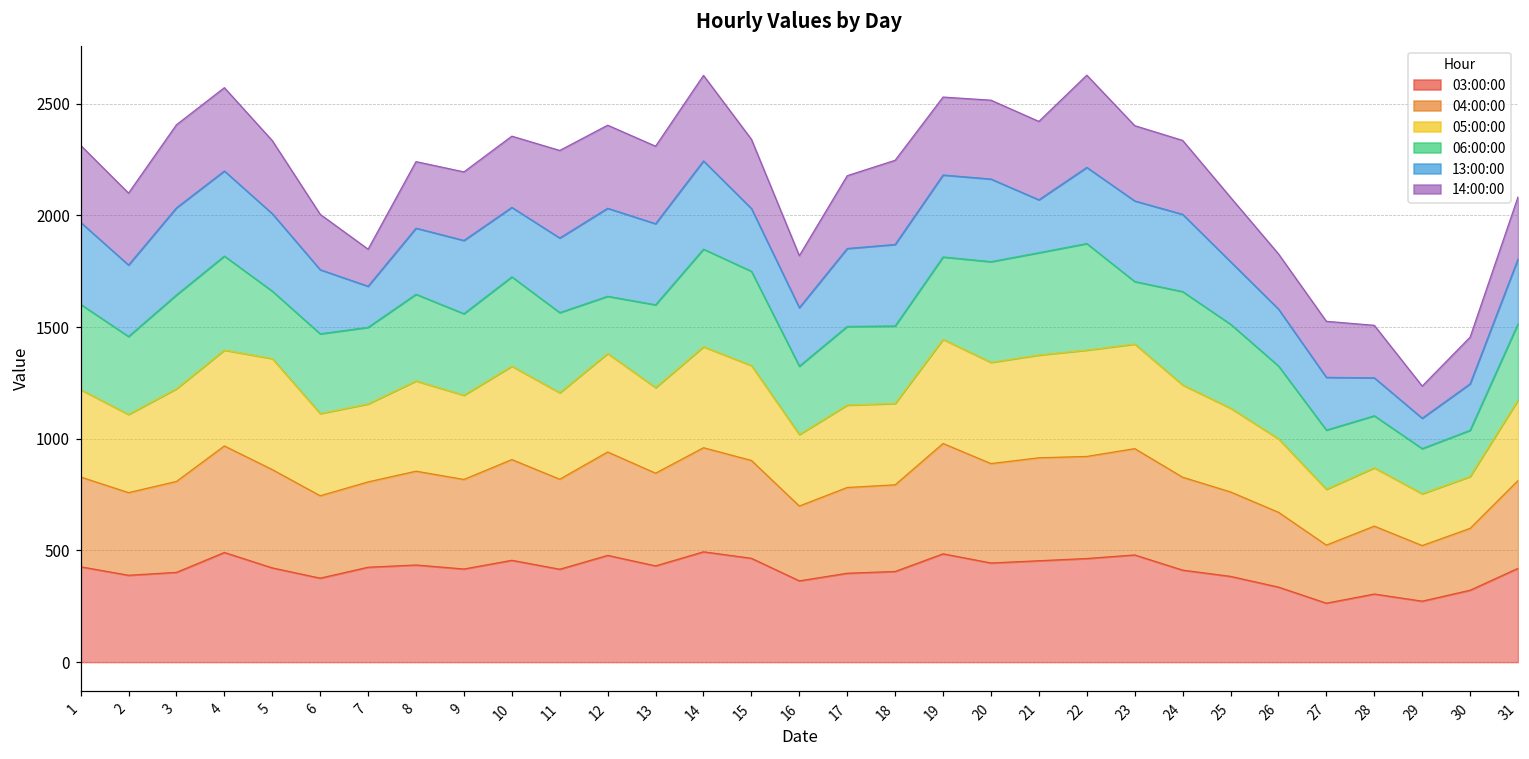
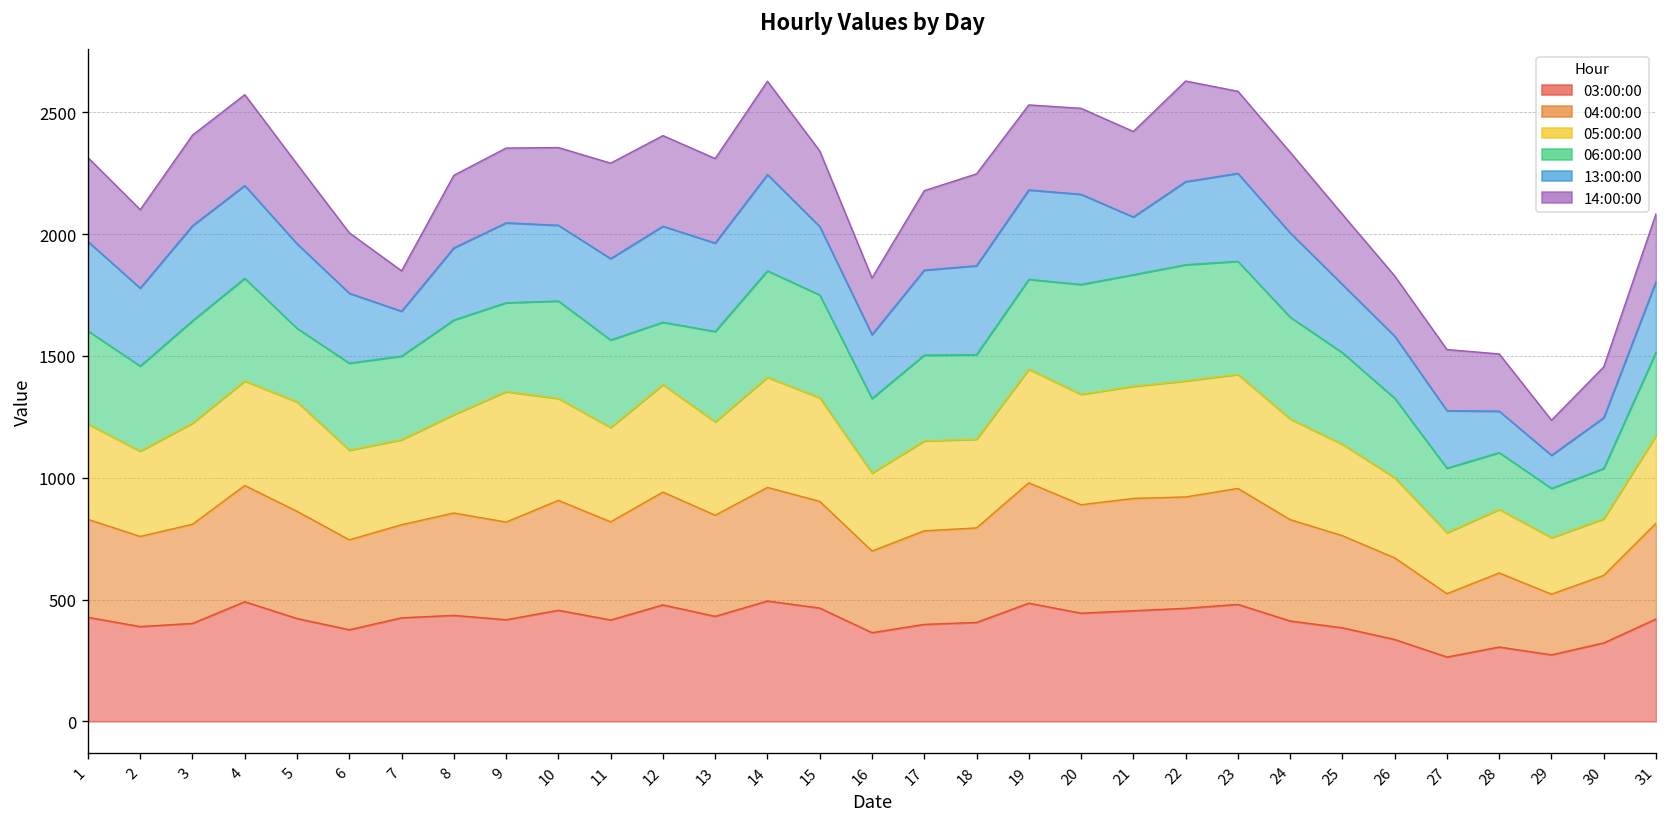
05:00:00, 5: 500 -> 450
05:00:00, 9: 380 -> 540
06:00:00, 23: 280 -> 460
